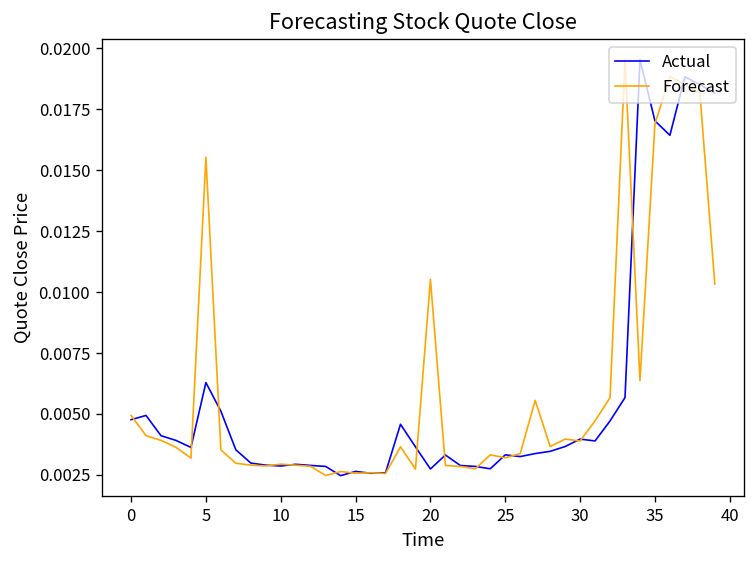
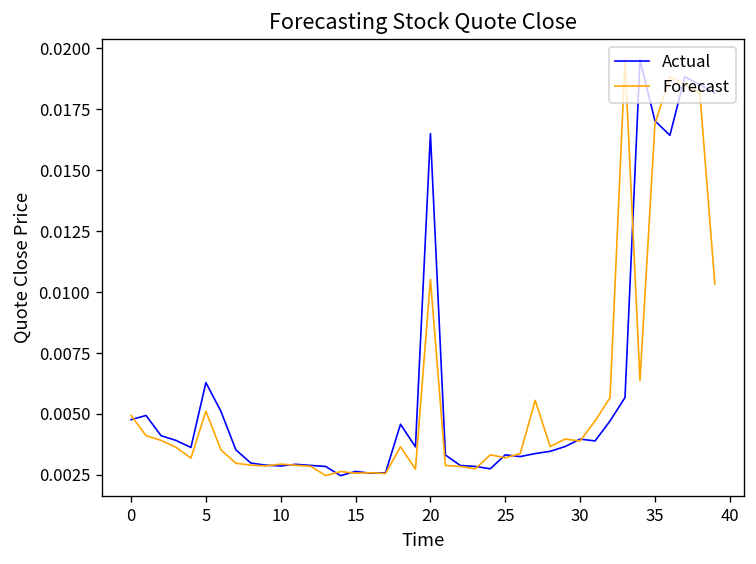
Forecast, 5: 0.0155 -> 0.0051
Actual, 20: 0.0027 -> 0.0165
